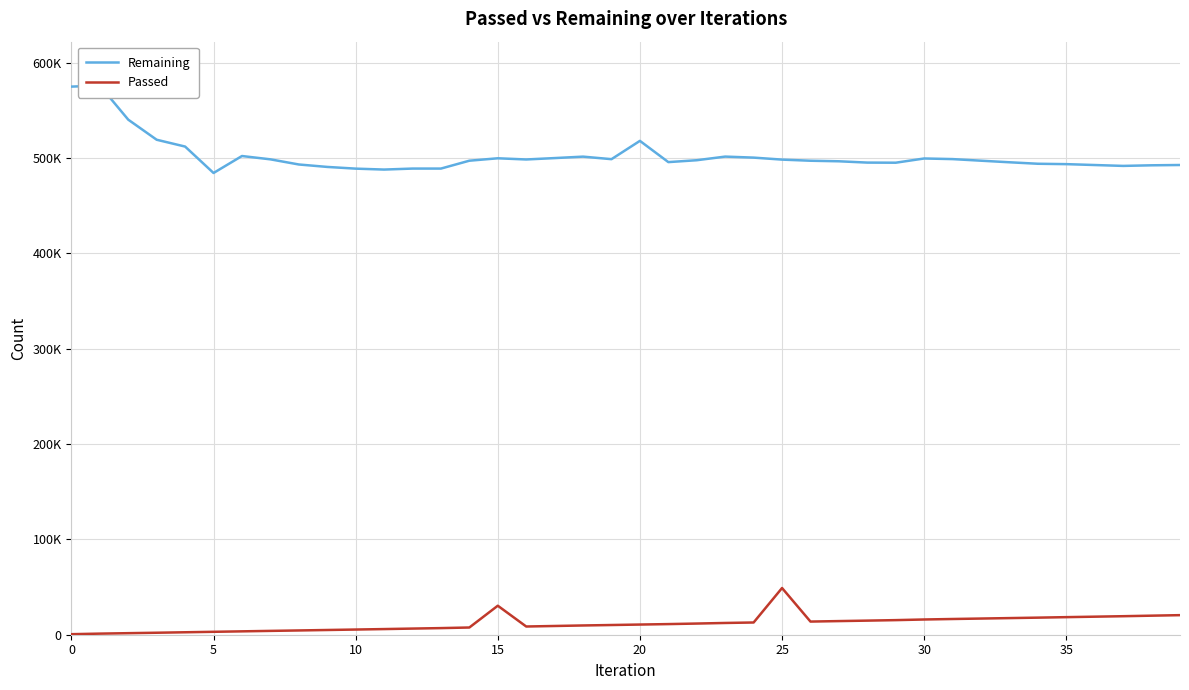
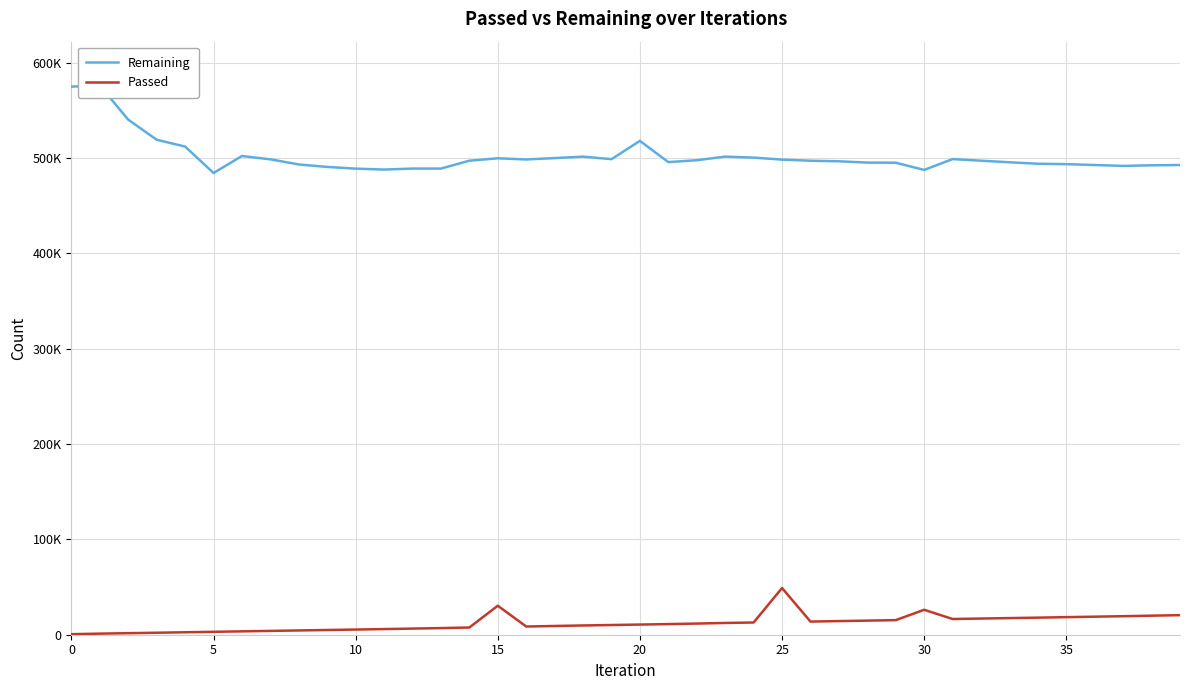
Remaining, 30: 500000 -> 490000
Passed, 30: 20000 -> 30000
